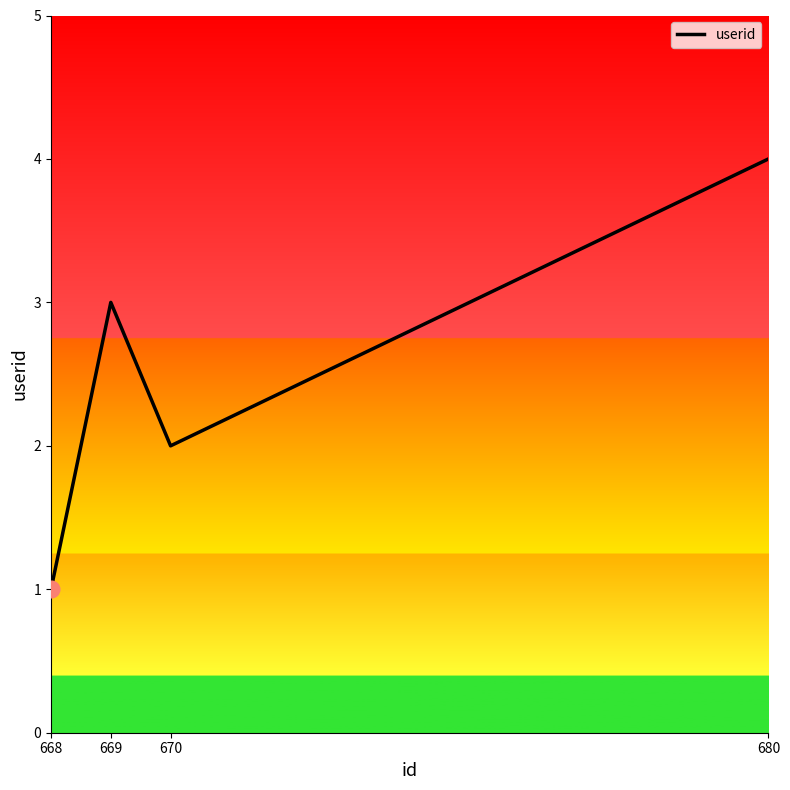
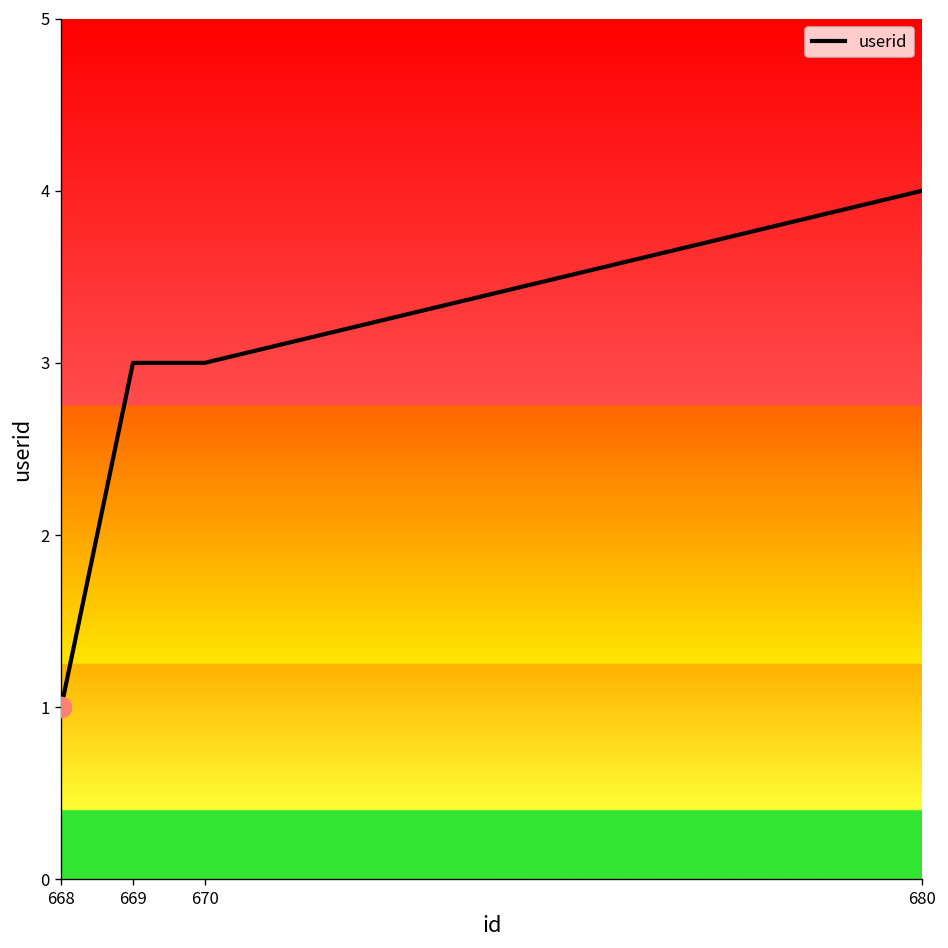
userid, 670: 2 -> 3
